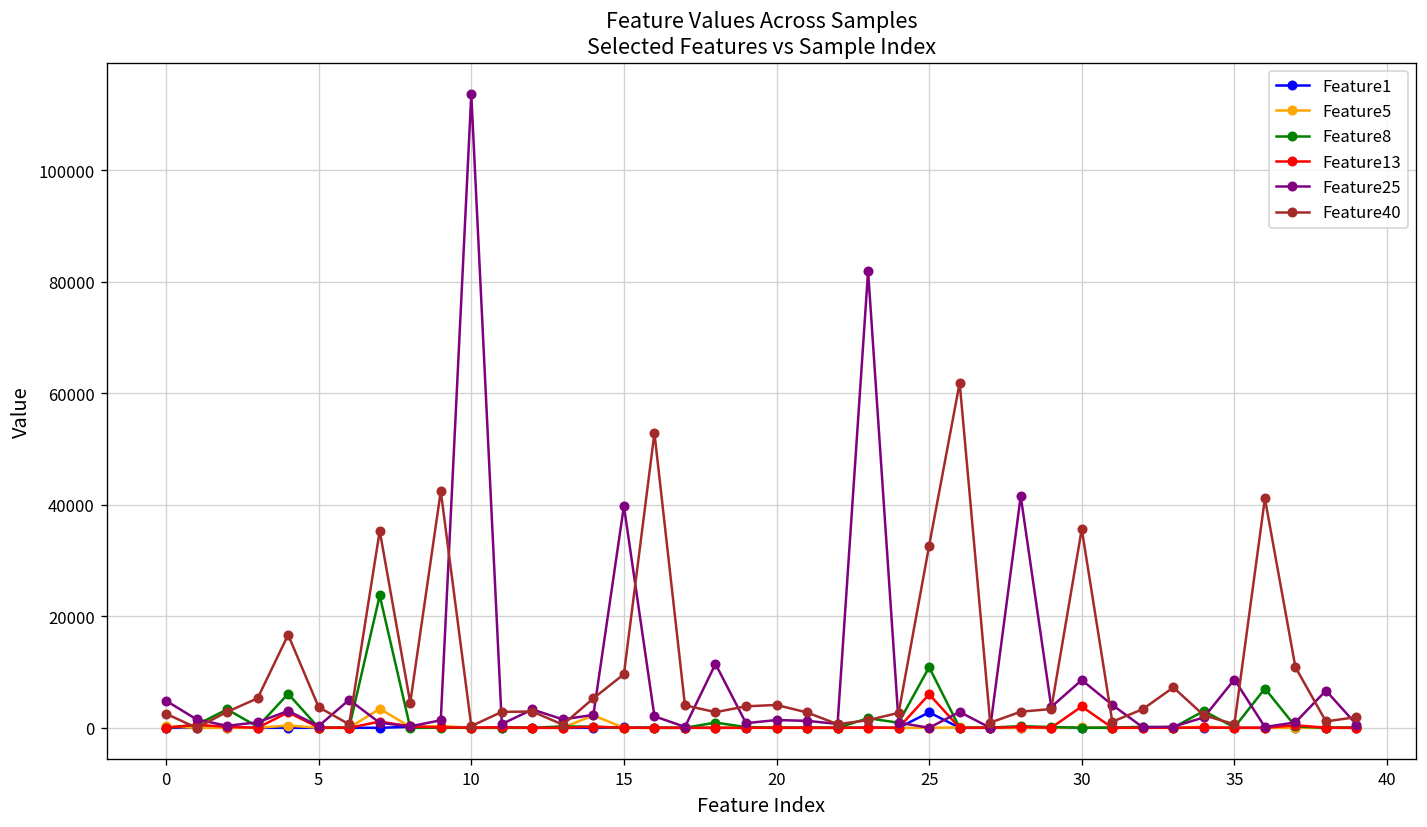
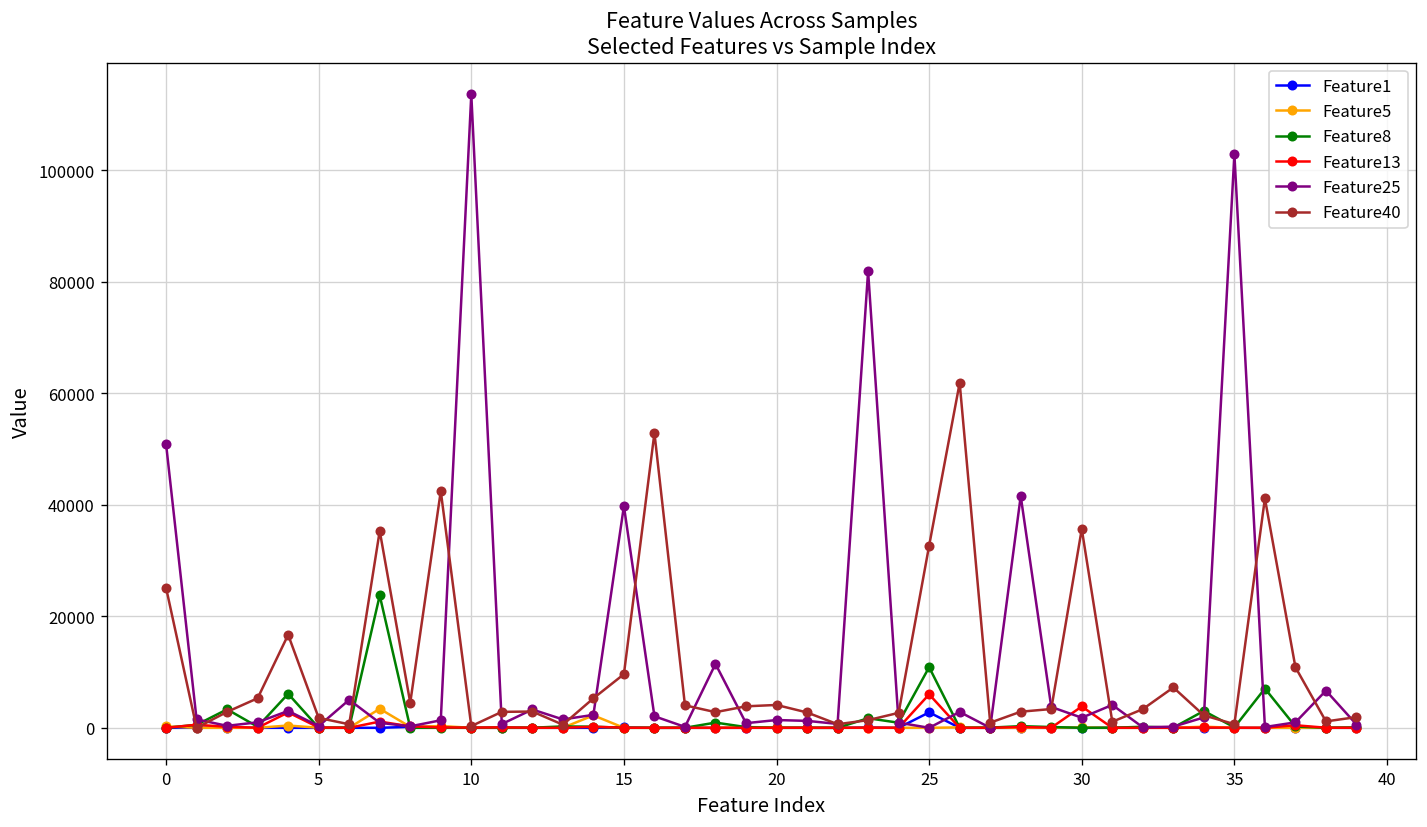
Feature25, 0: 5000 -> 51000
Feature40, 0: 3000 -> 25000
Feature40, 5: 4000 -> 2000
Feature25, 30: 9000 -> 2000
Feature25, 35: 9000 -> 103000
